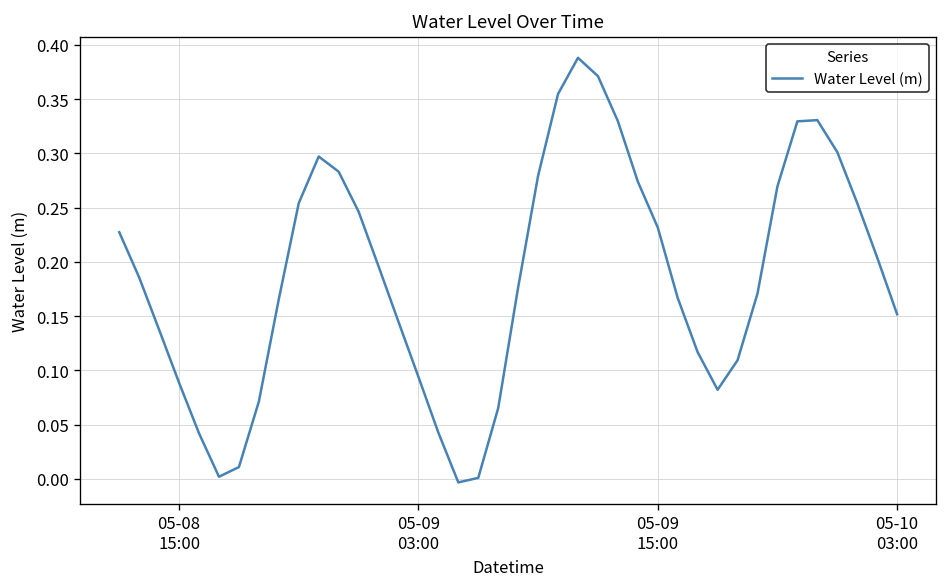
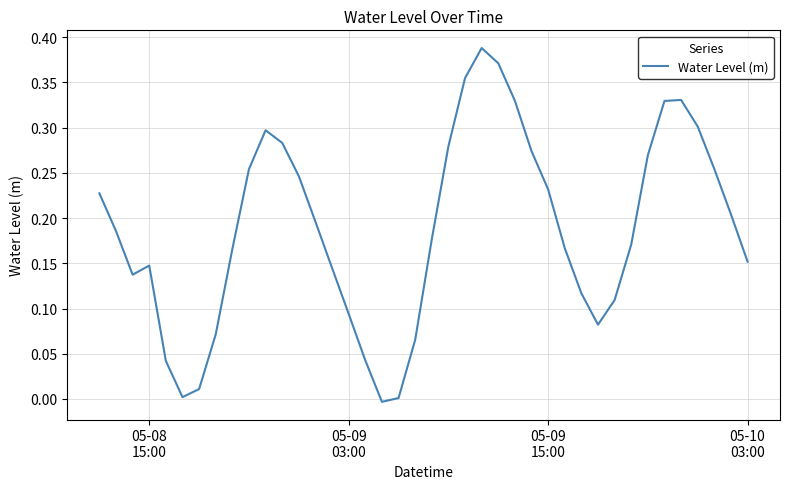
05-08 15:00: 0.09 -> 0.15
